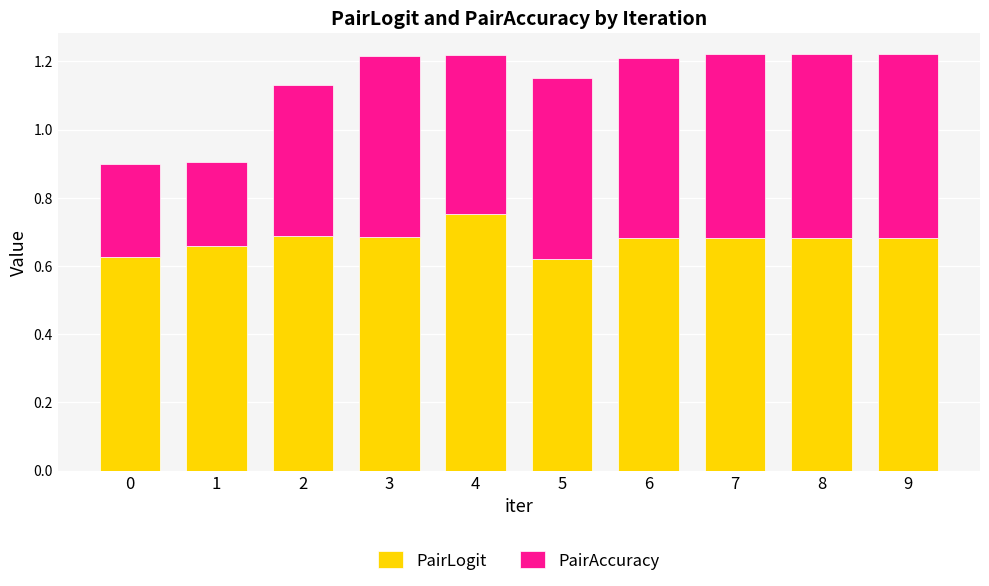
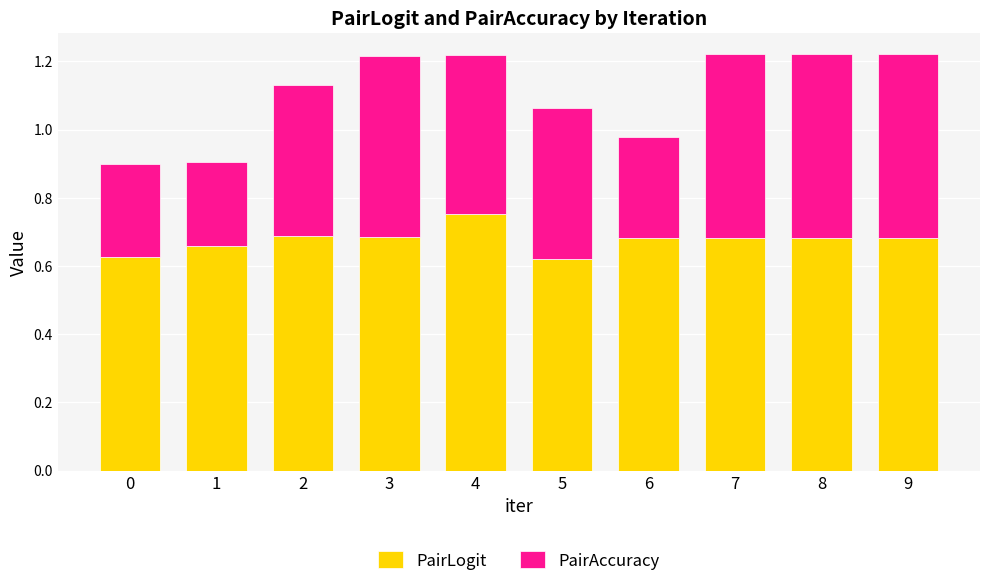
PairAccuracy, 5: 0.53 -> 0.44
PairAccuracy, 6: 0.53 -> 0.30
